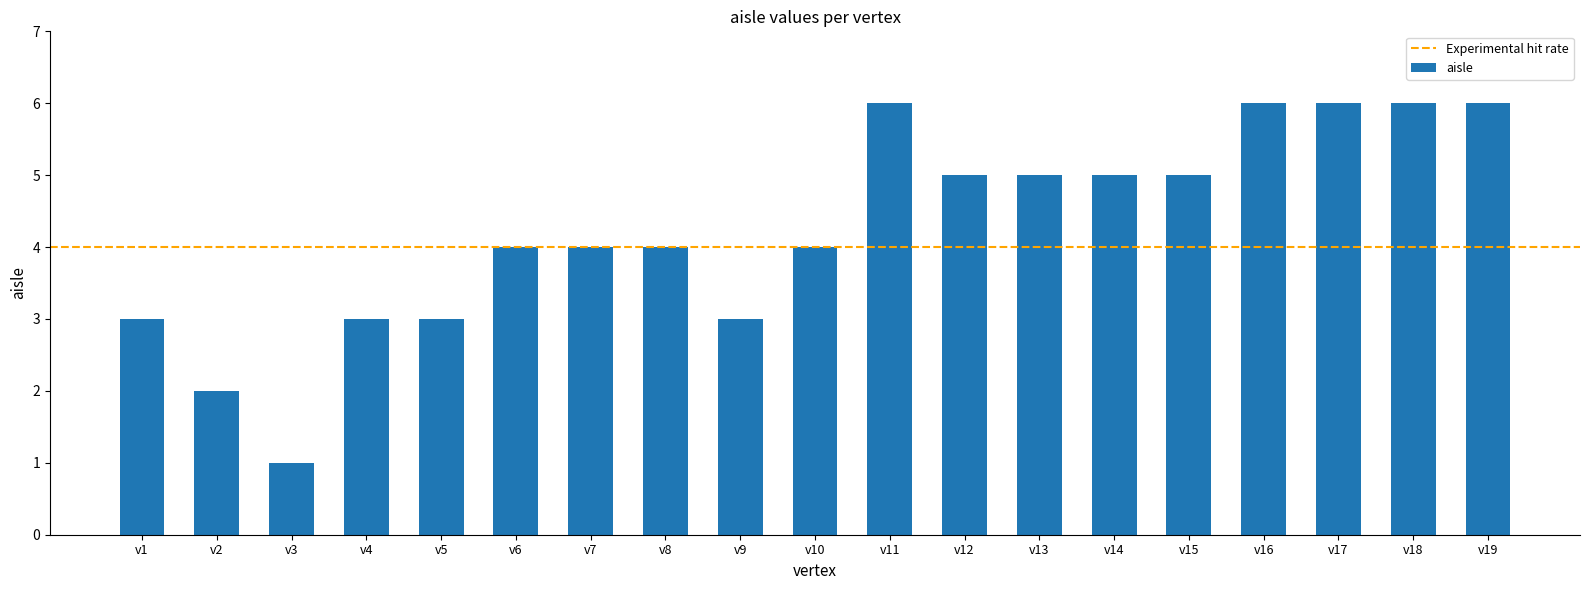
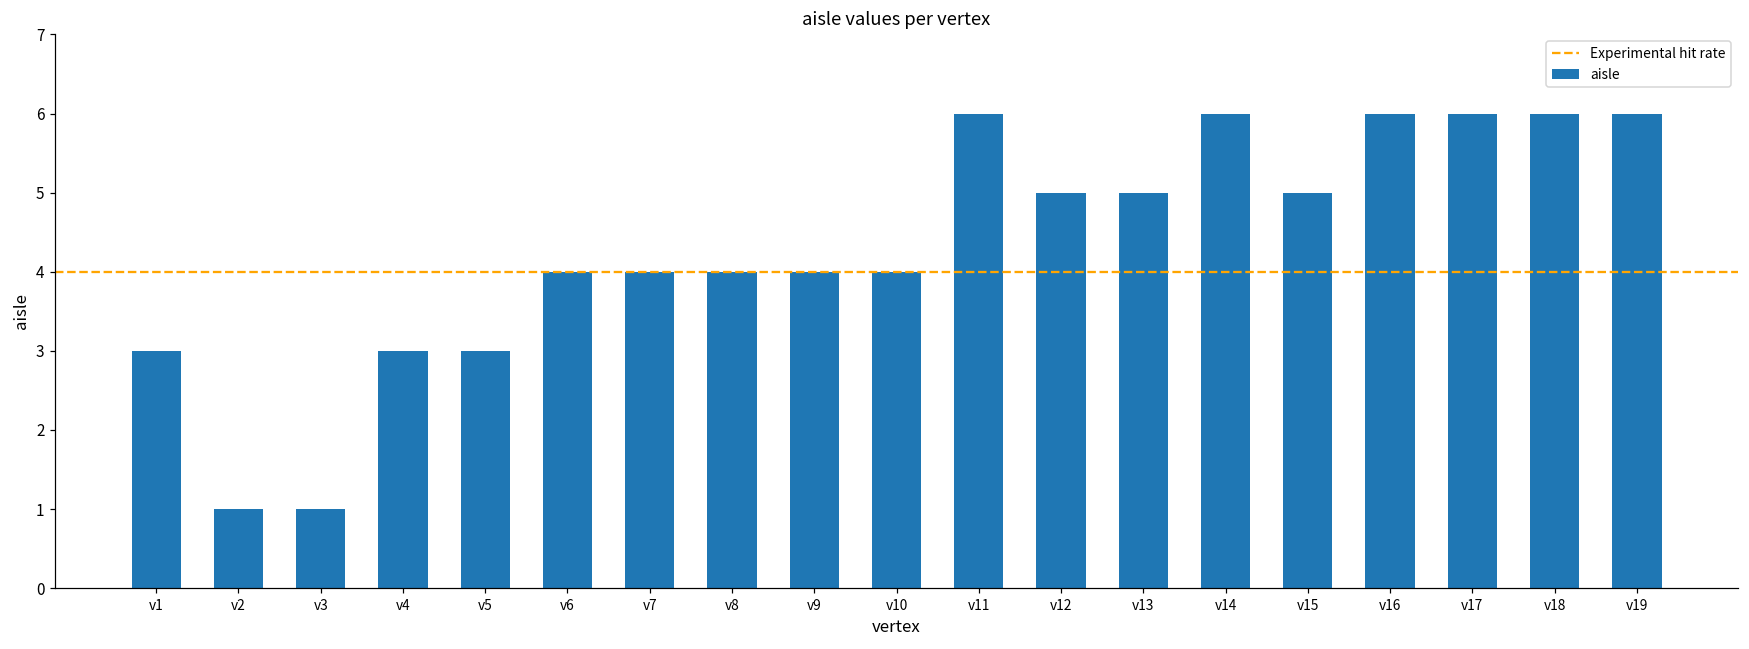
v2: 2 -> 1
v9: 3 -> 4
v14: 5 -> 6
